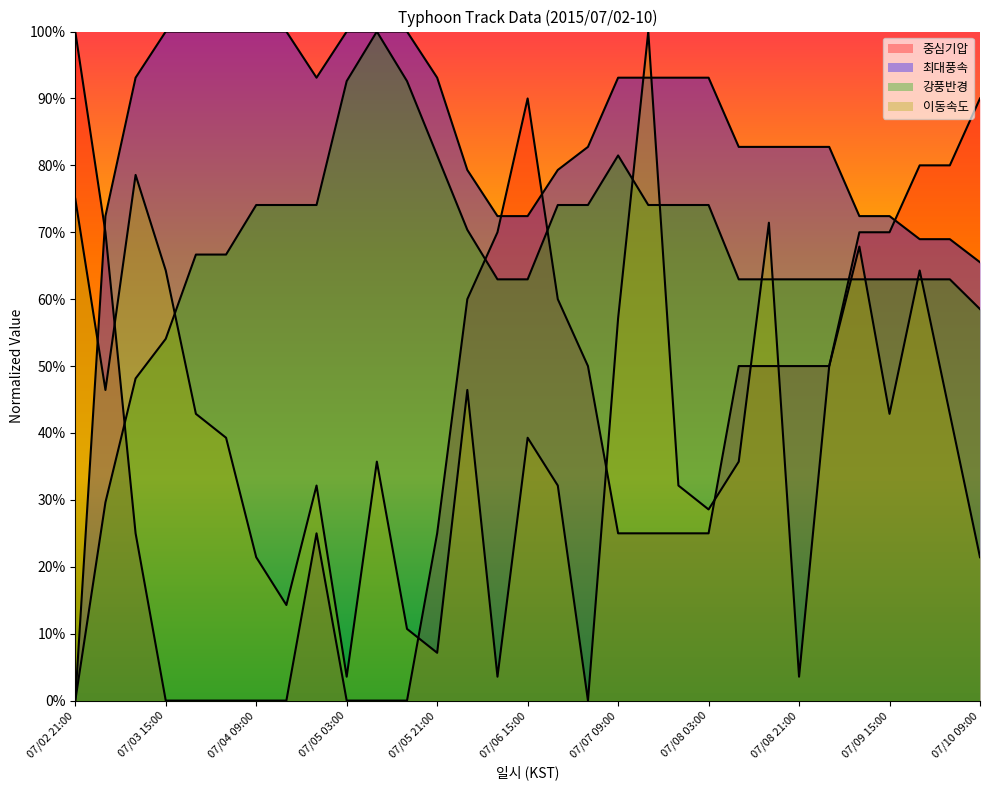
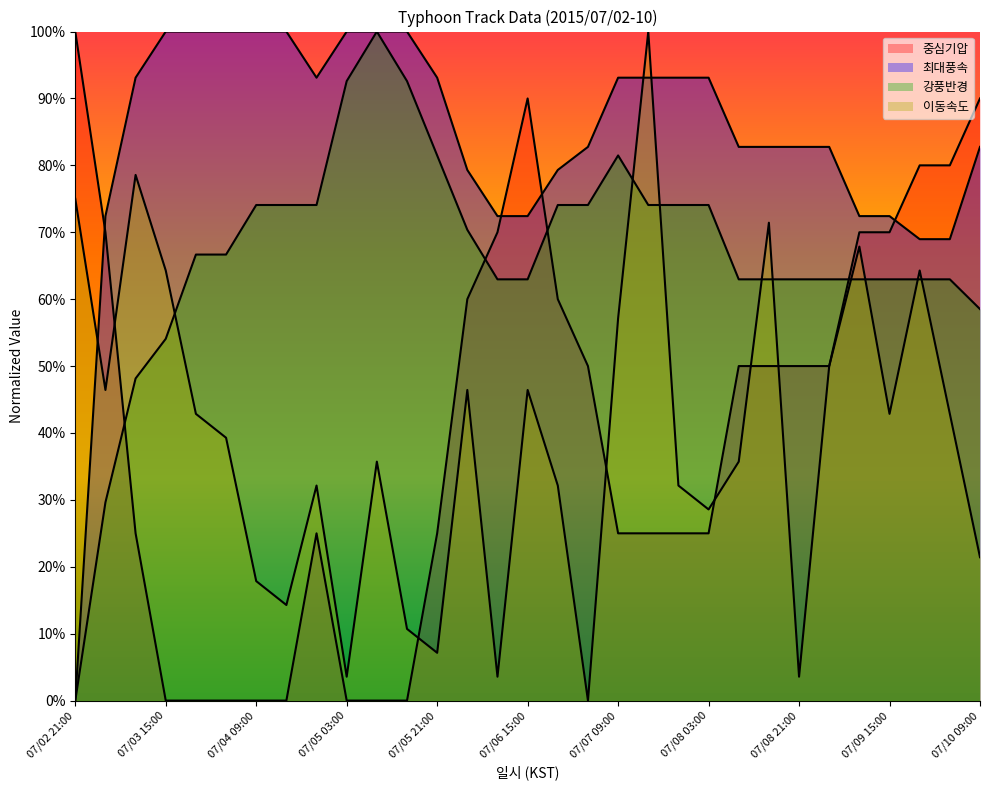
이동속도, 07/04 09:00: 21% -> 18%
이동속도, 07/06 15:00: 39% -> 46%
최대풍속, 07/10 09:00: 66% -> 83%
